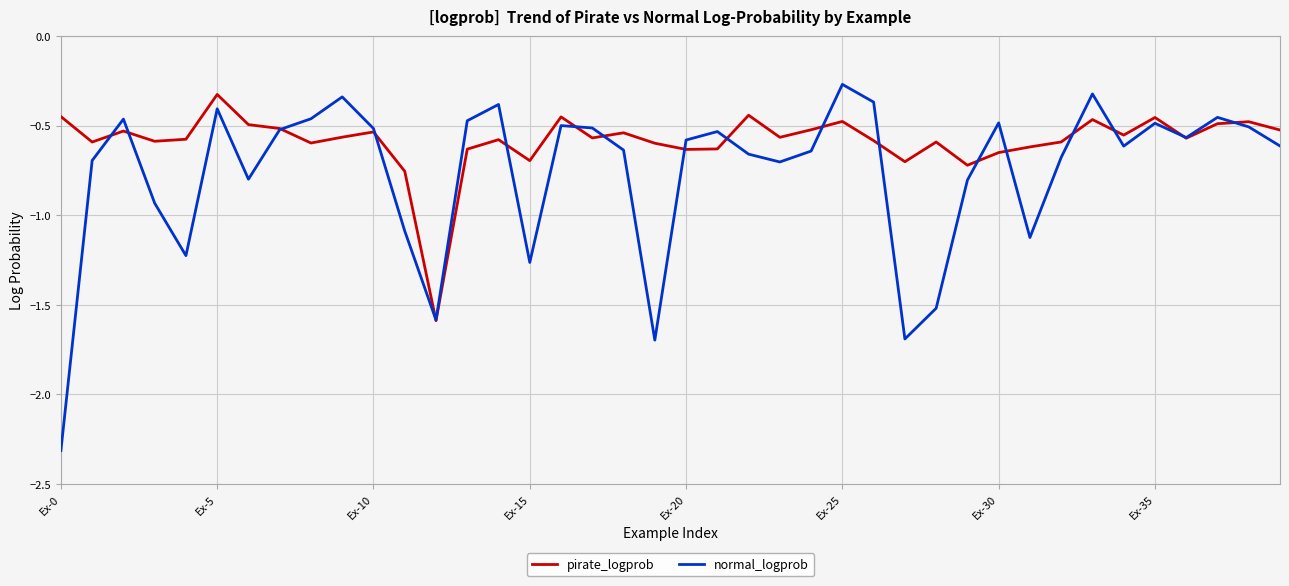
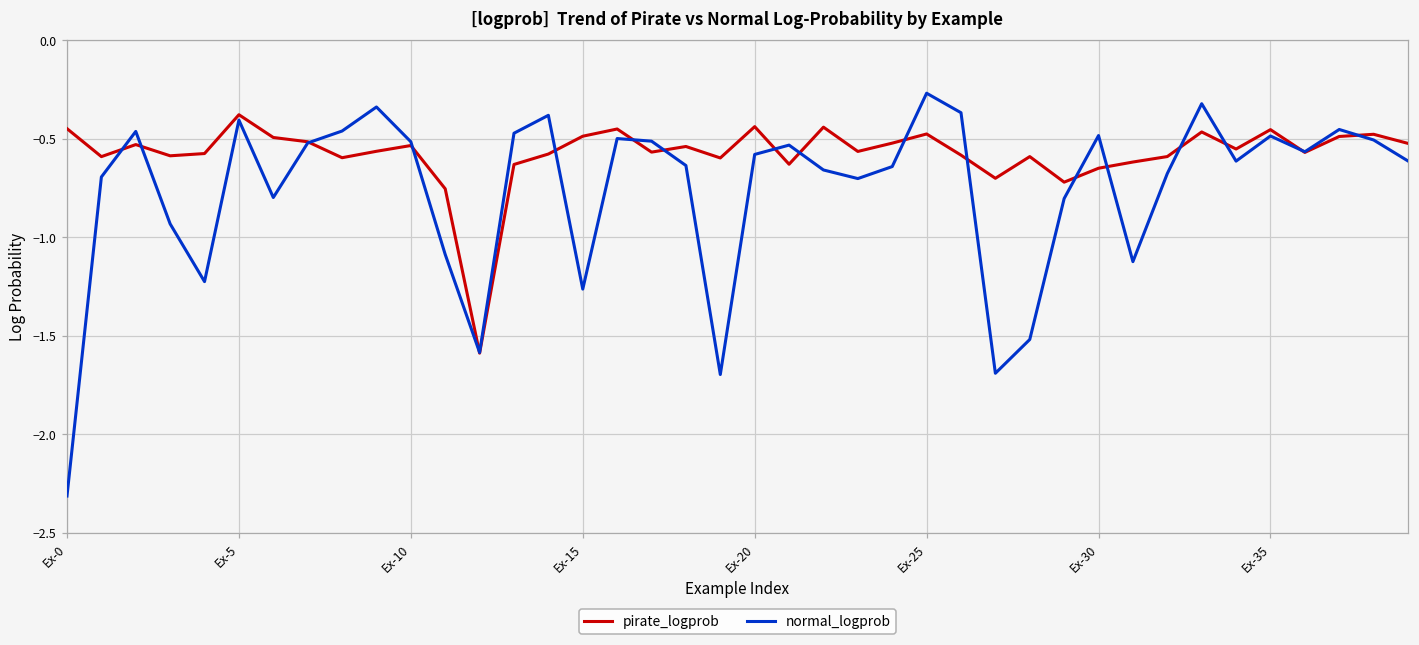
pirate_logprob, Ex-5: -0.33 -> -0.38
pirate_logprob, Ex-15: -0.70 -> -0.49
pirate_logprob, Ex-20: -0.63 -> -0.44
